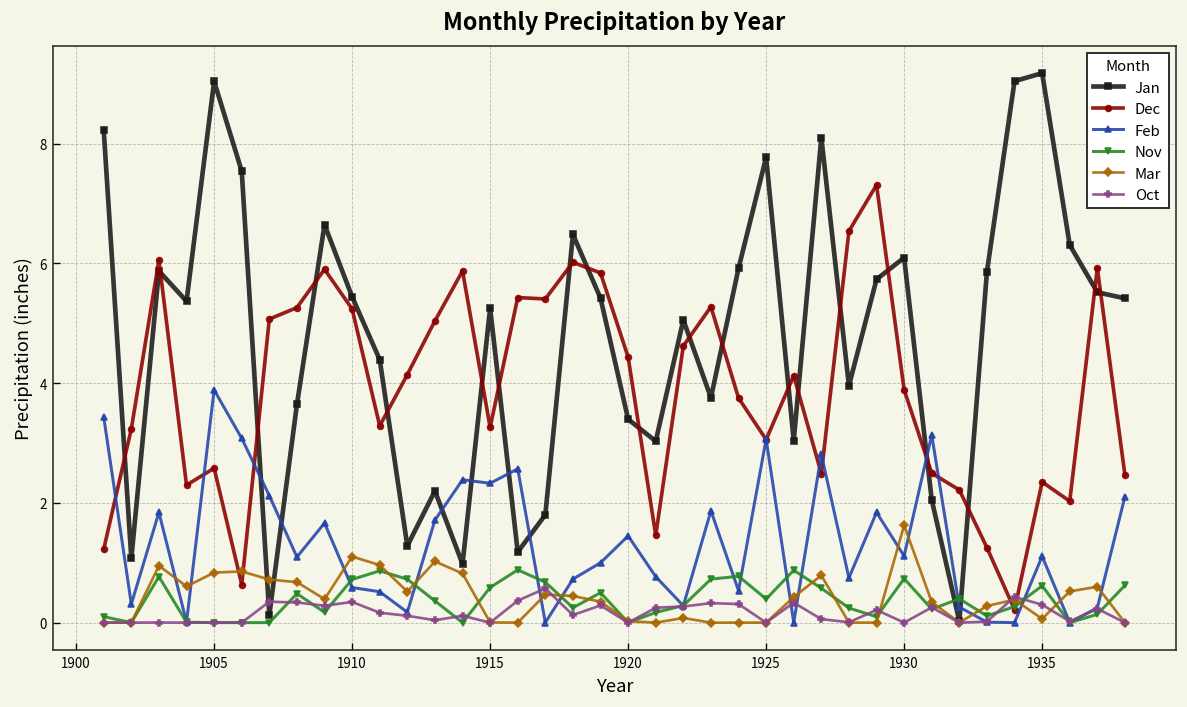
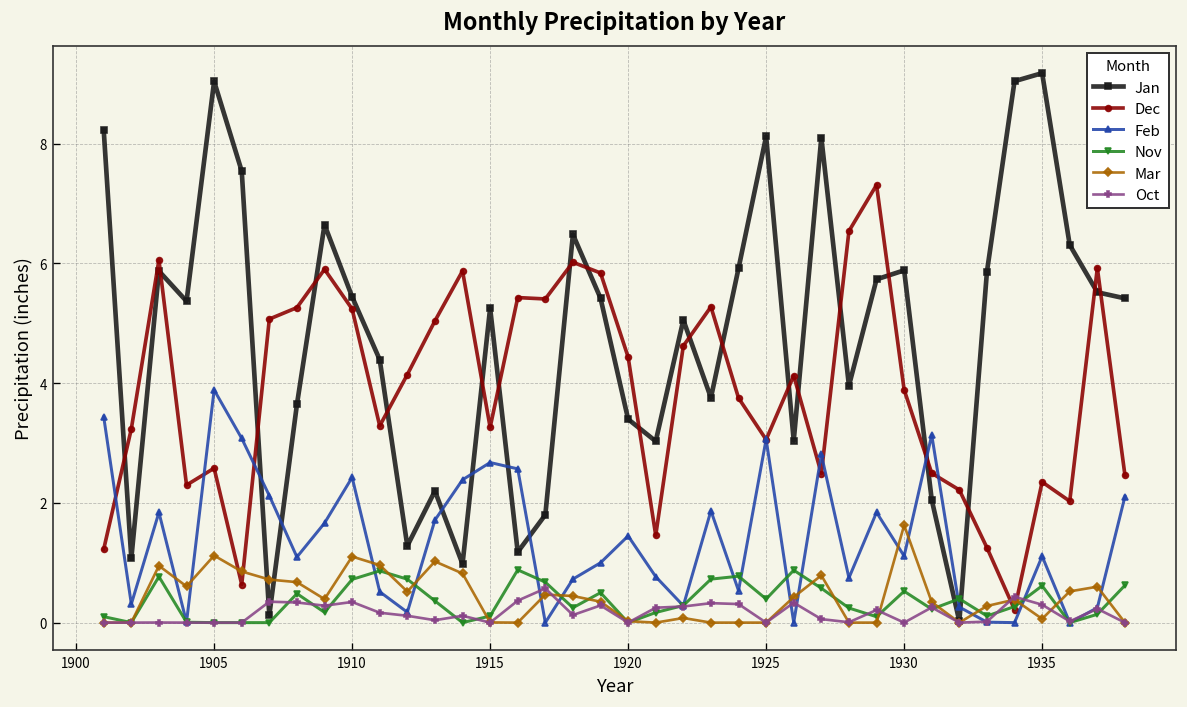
Mar, 1905: 0.8 -> 1.1
Feb, 1910: 0.6 -> 2.4
Feb, 1915: 2.3 -> 2.7
Nov, 1915: 0.6 -> 0.1
Jan, 1925: 7.8 -> 8.1
Jan, 1930: 6.1 -> 5.9
Nov, 1930: 0.7 -> 0.5
